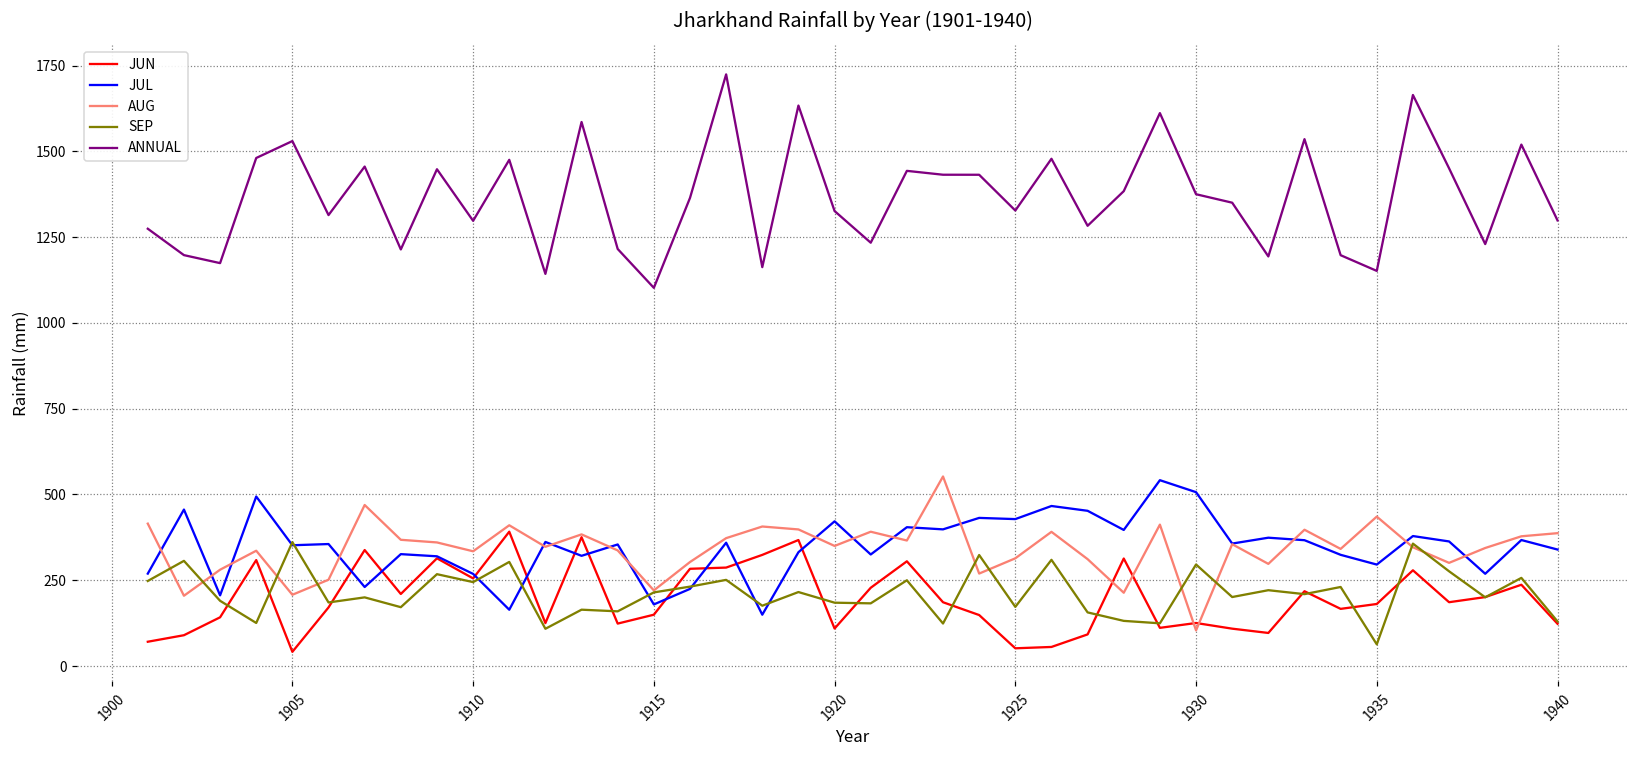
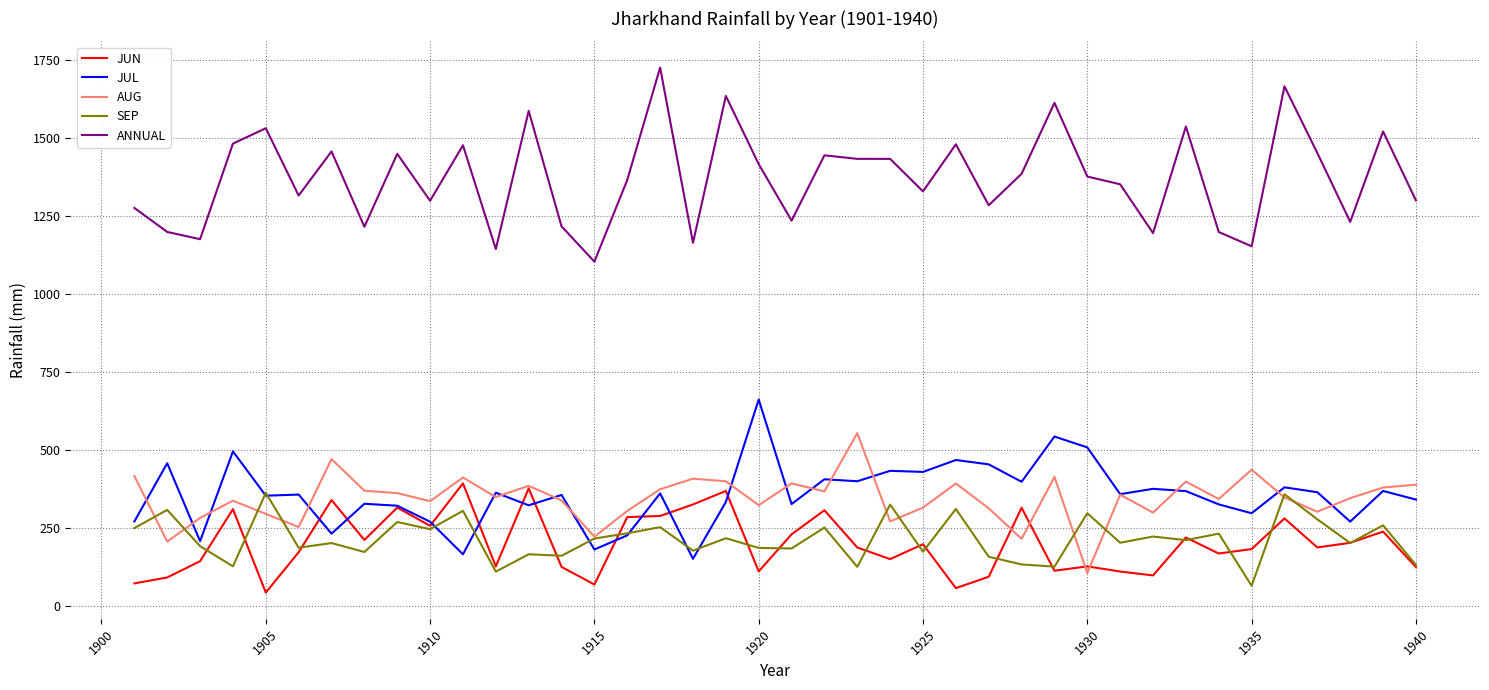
AUG, 1905: 210 -> 290
JUN, 1915: 150 -> 70
JUL, 1920: 420 -> 660
AUG, 1920: 350 -> 320
ANNUAL, 1920: 1330 -> 1420
JUN, 1925: 50 -> 200
